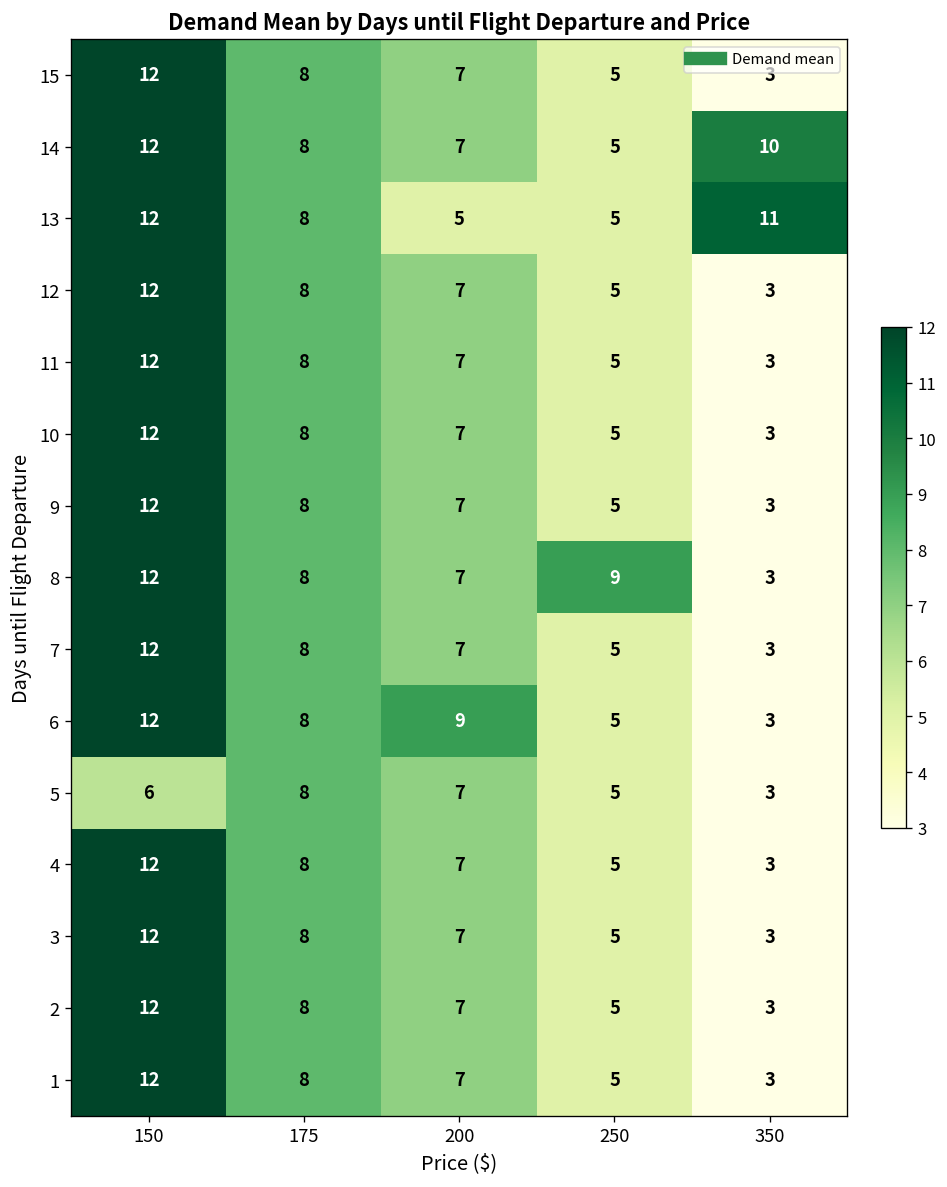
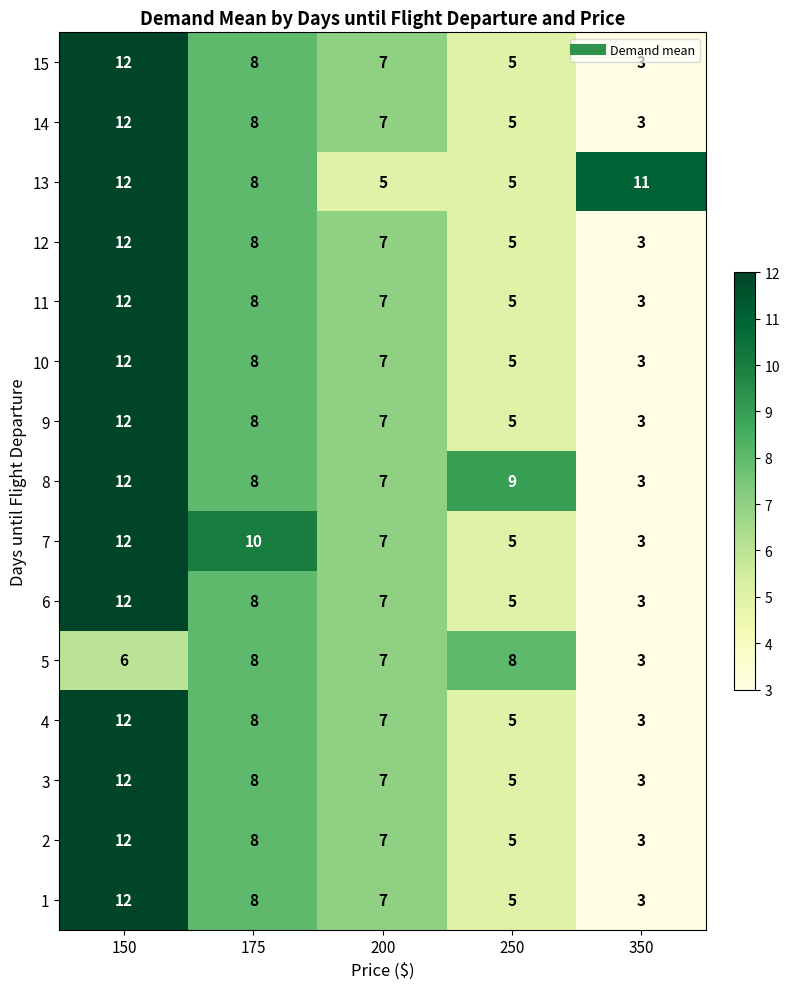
14, 350: 10 -> 3
7, 175: 8 -> 10
6, 200: 9 -> 7
5, 250: 5 -> 8
